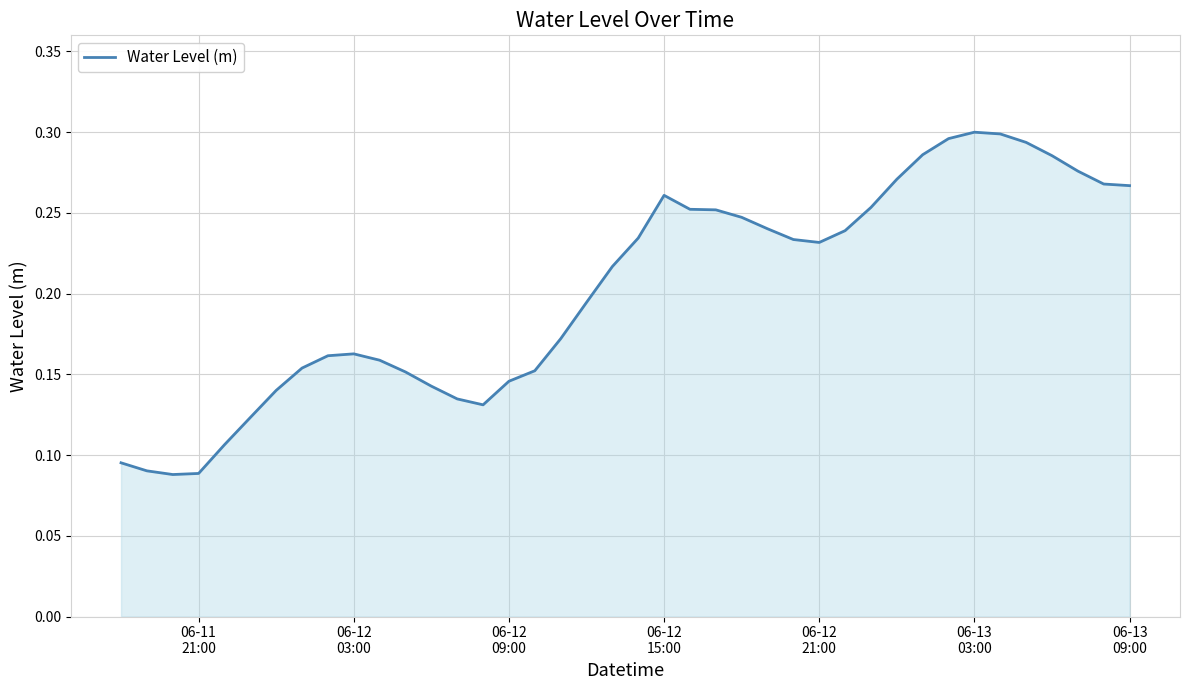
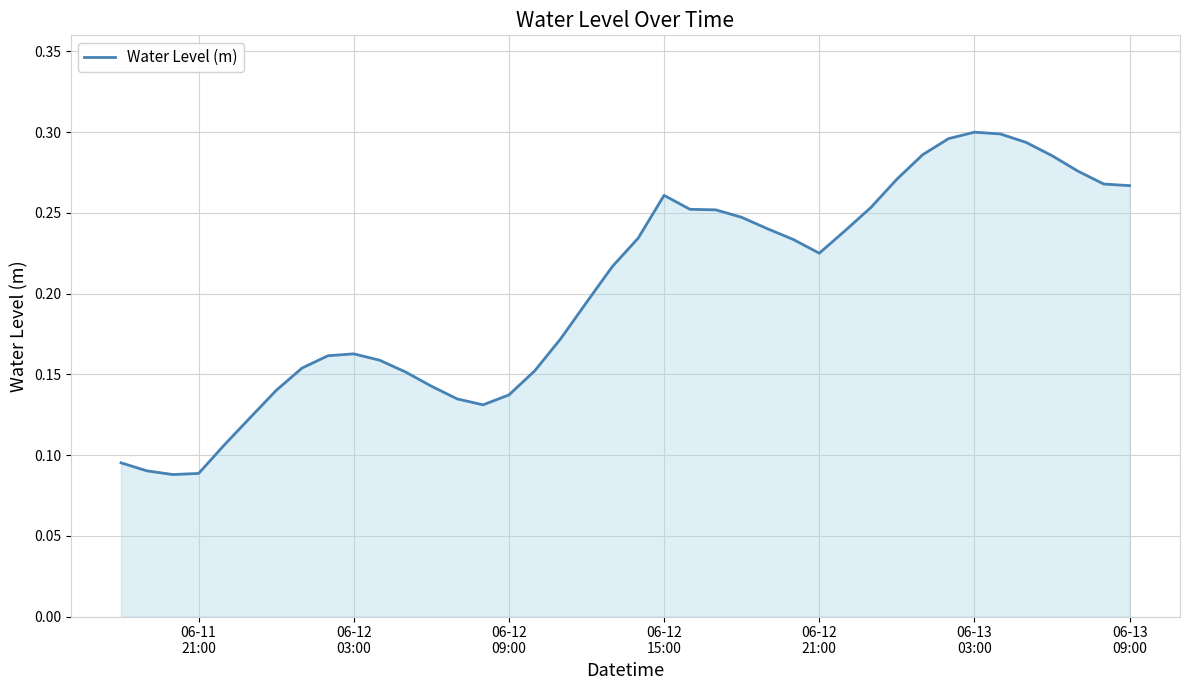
06-12 09:00: 0.146 -> 0.137
06-12 21:00: 0.232 -> 0.225
